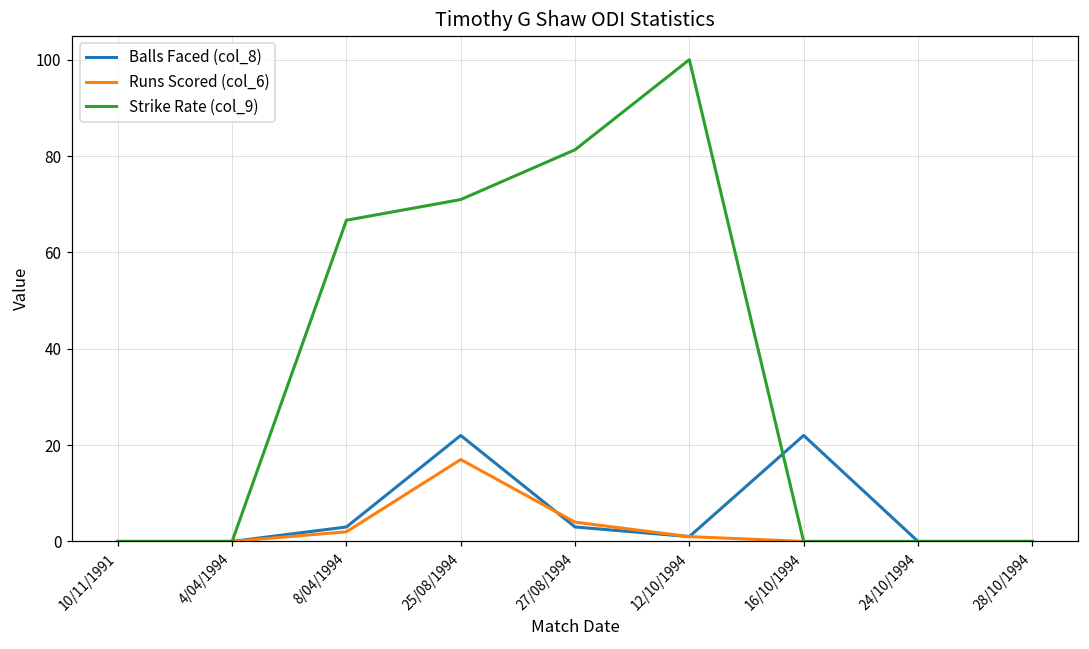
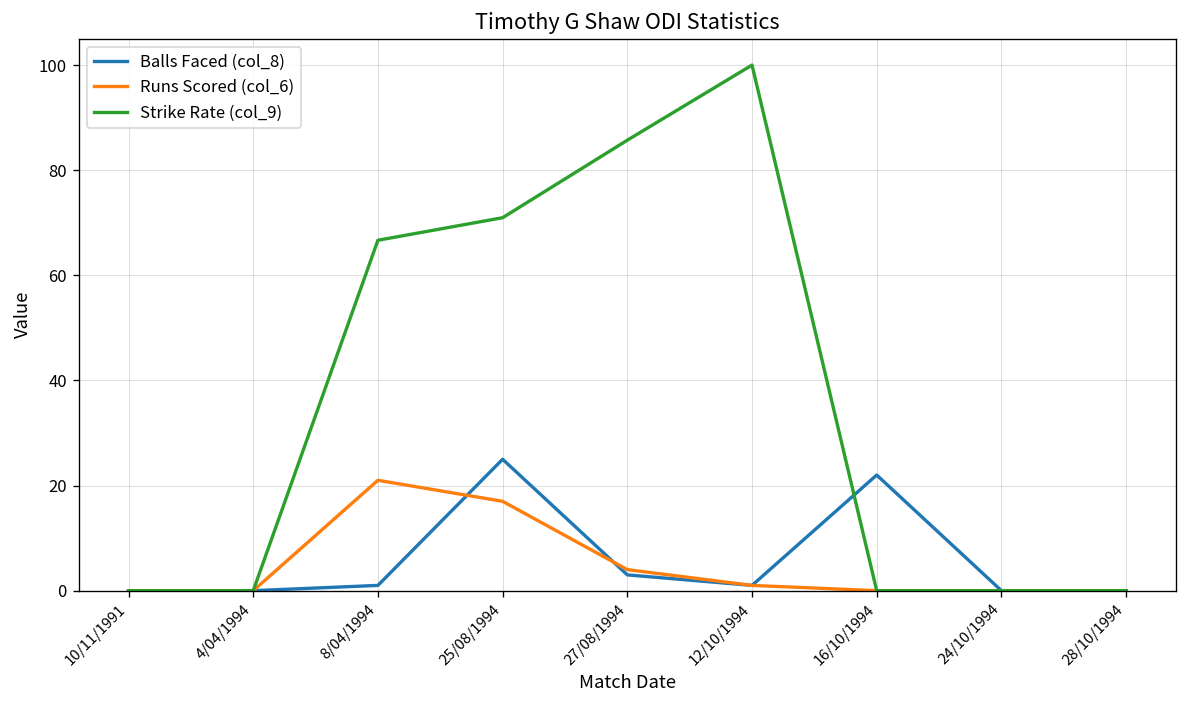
Balls Faced (col_8), 8/04/1994: 3 -> 1
Runs Scored (col_6), 8/04/1994: 2 -> 21
Balls Faced (col_8), 25/08/1994: 22 -> 25
Strike Rate (col_9), 27/08/1994: 81 -> 86
